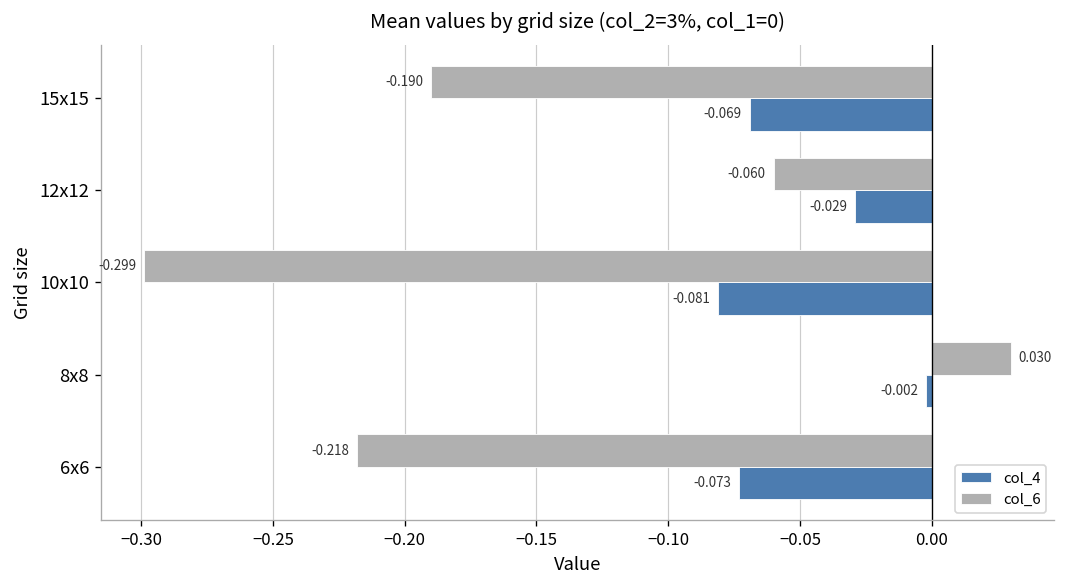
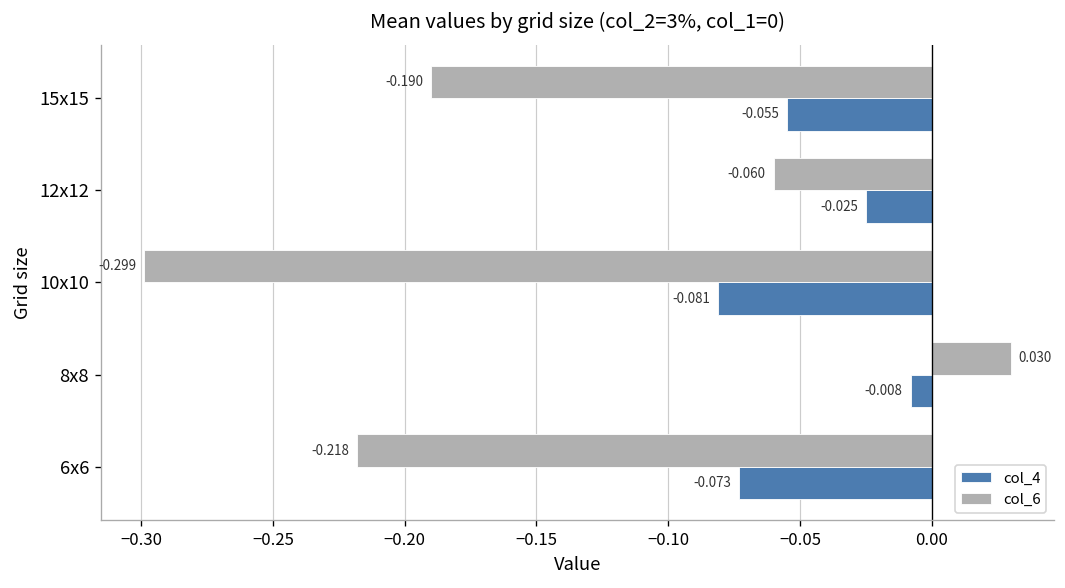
col_4, 15x15: -0.069 -> -0.055
col_4, 12x12: -0.029 -> -0.025
col_4, 8x8: -0.002 -> -0.008
